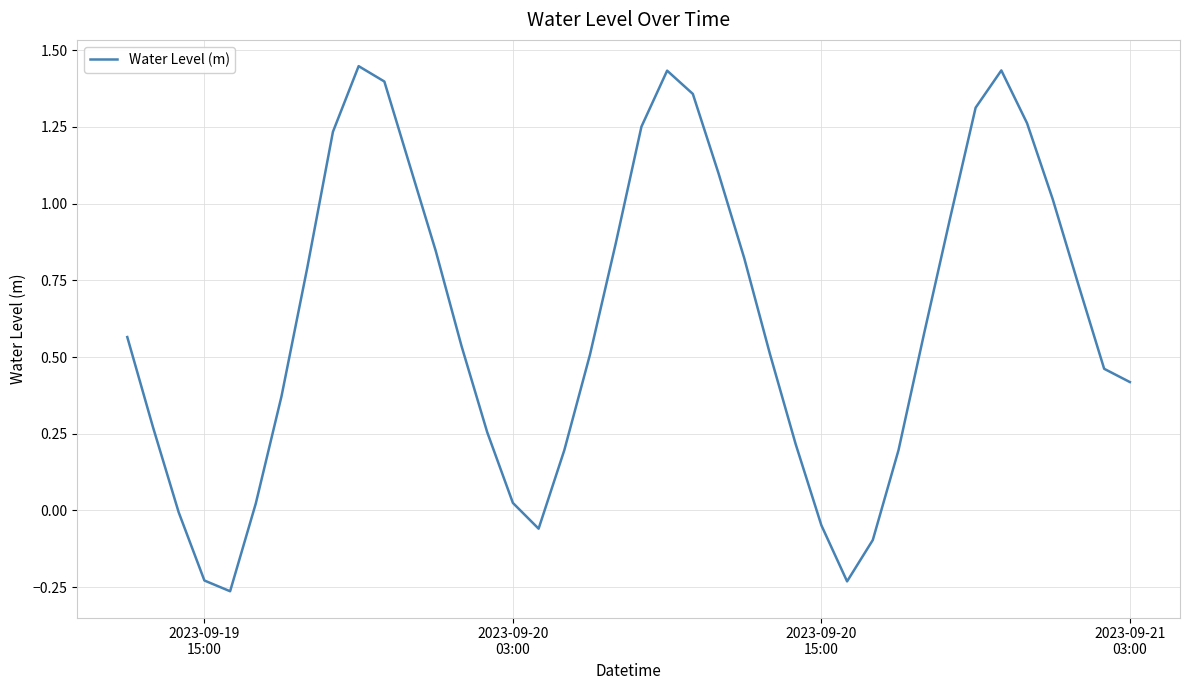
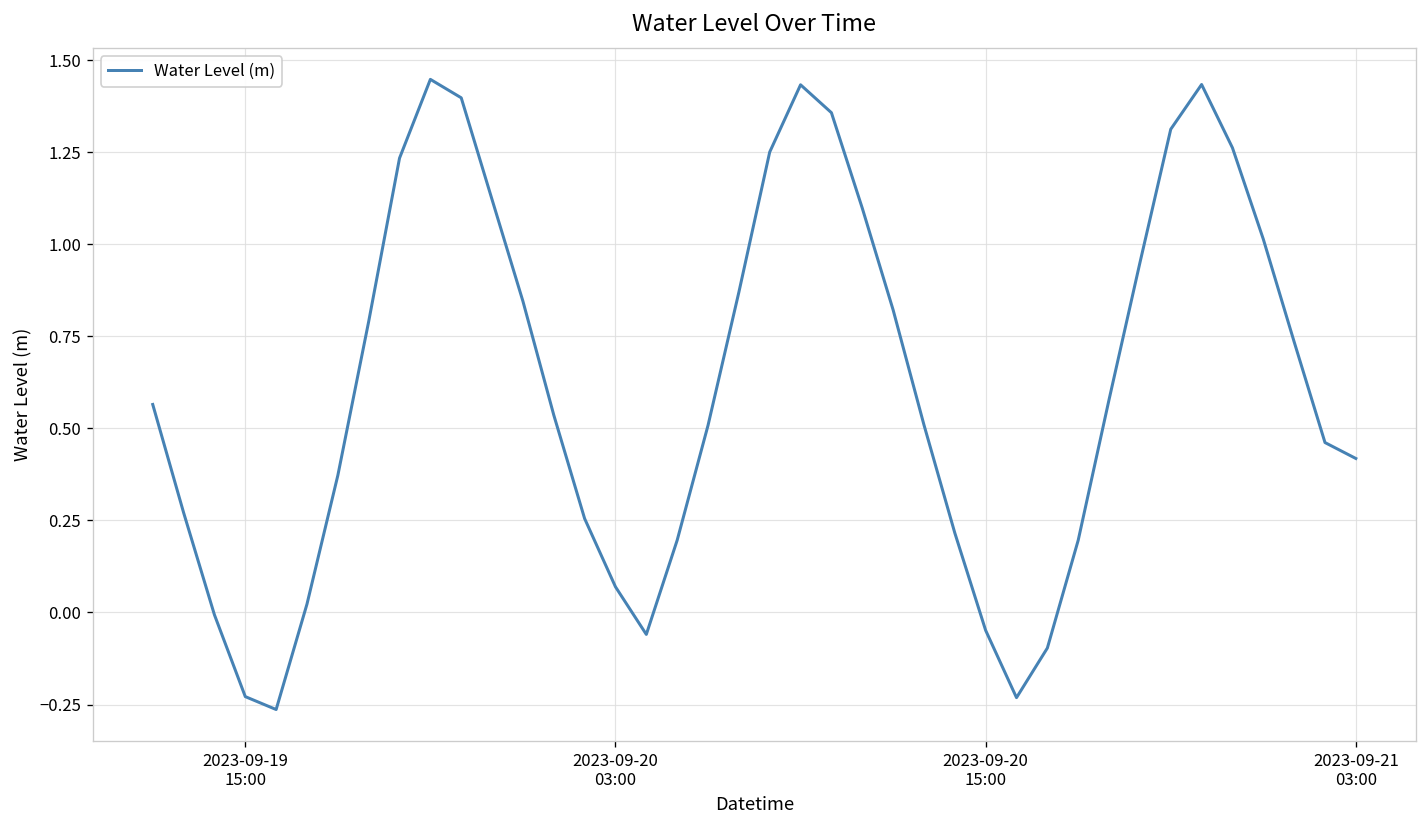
2023-09-20 03:00: 0.02 -> 0.07
